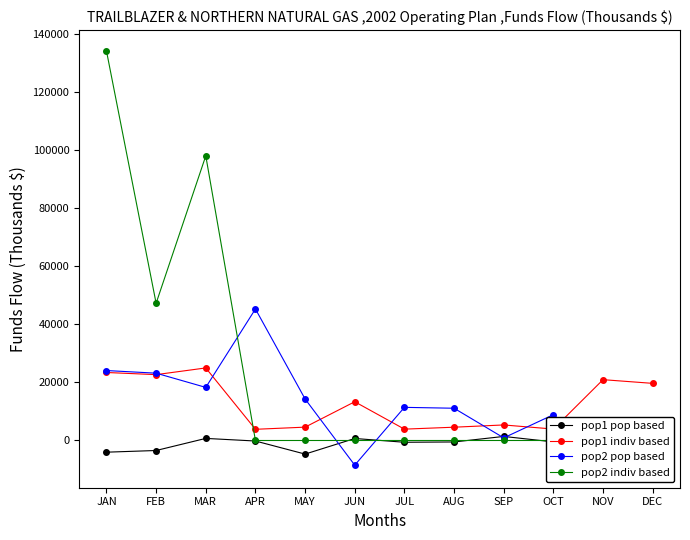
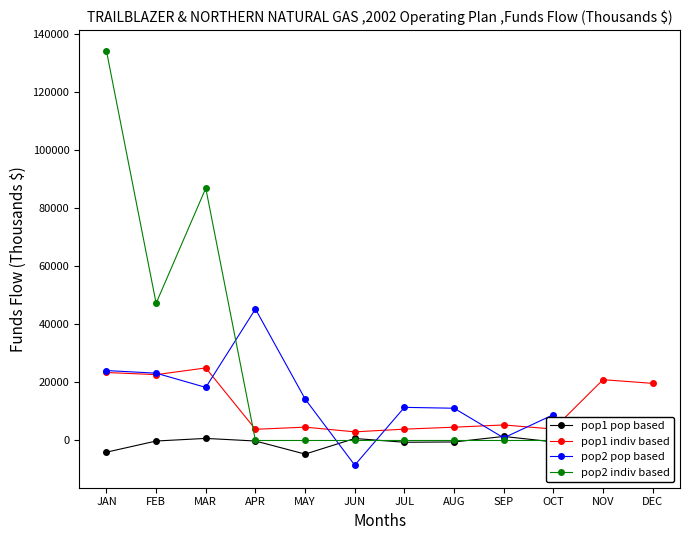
pop1 pop based, FEB: -3000 -> 0
pop2 indiv based, MAR: 98000 -> 87000
pop1 indiv based, JUN: 13000 -> 3000
